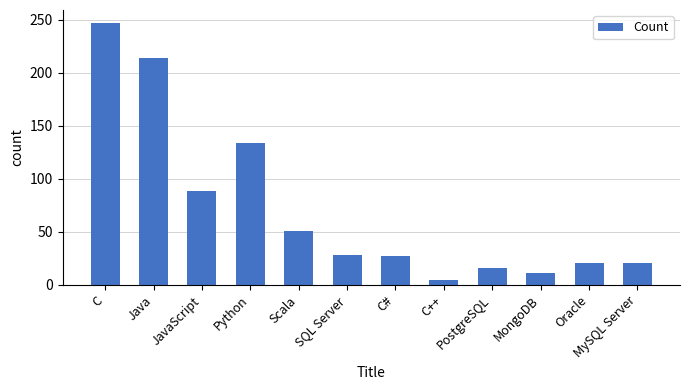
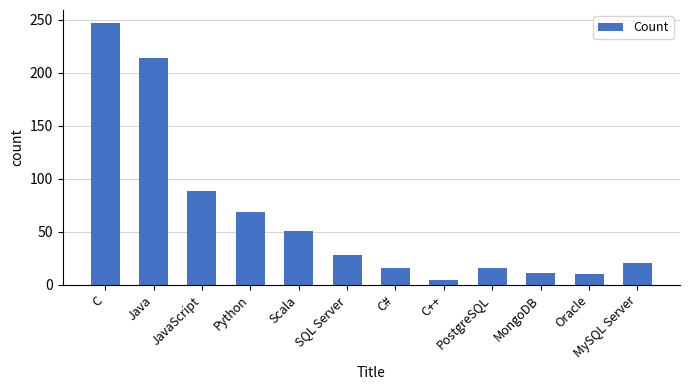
Python: 134 -> 69
C#: 27 -> 16
Oracle: 21 -> 10
